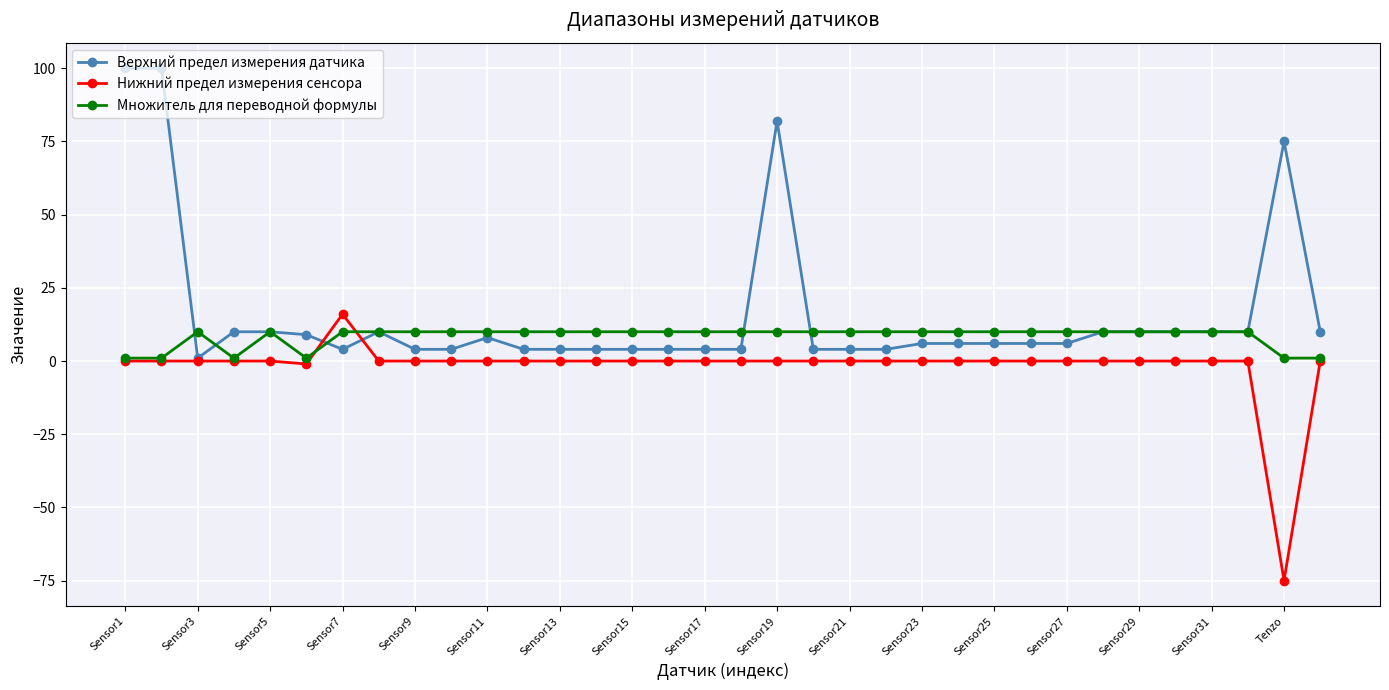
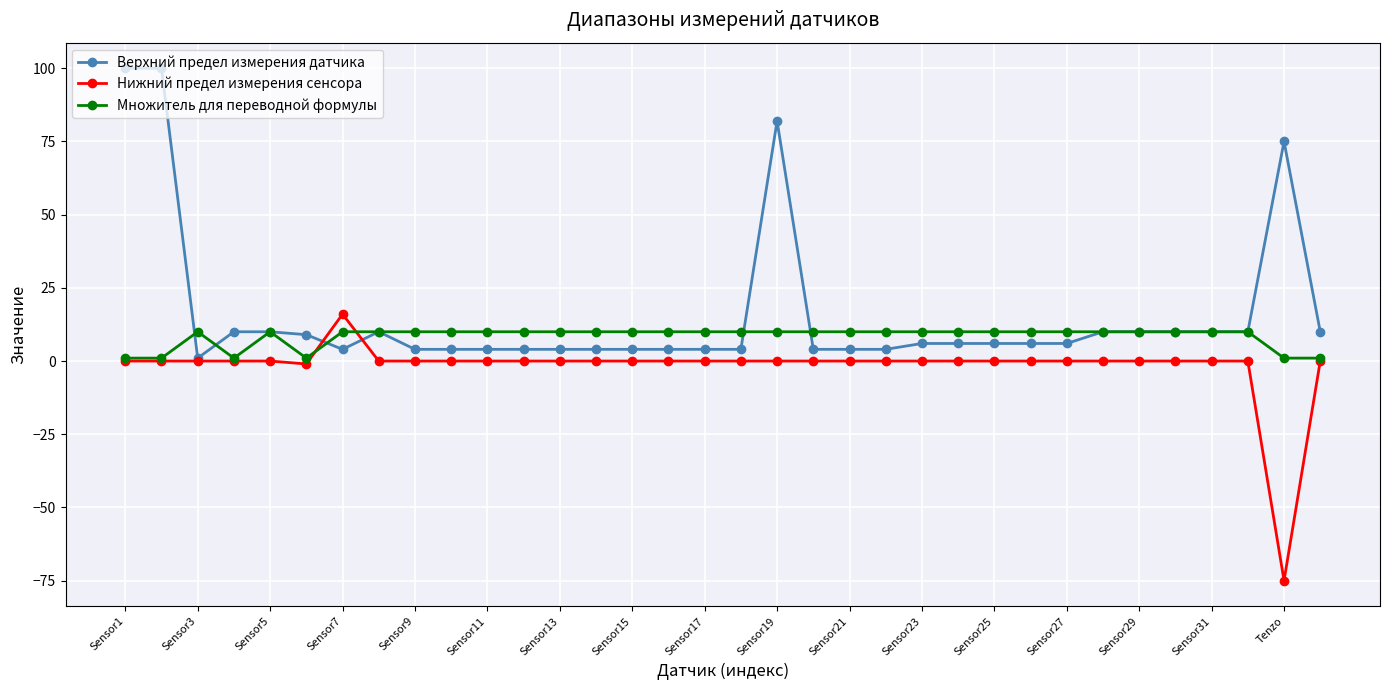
Верхний предел измерения датчика, Sensor11: 8 -> 4
